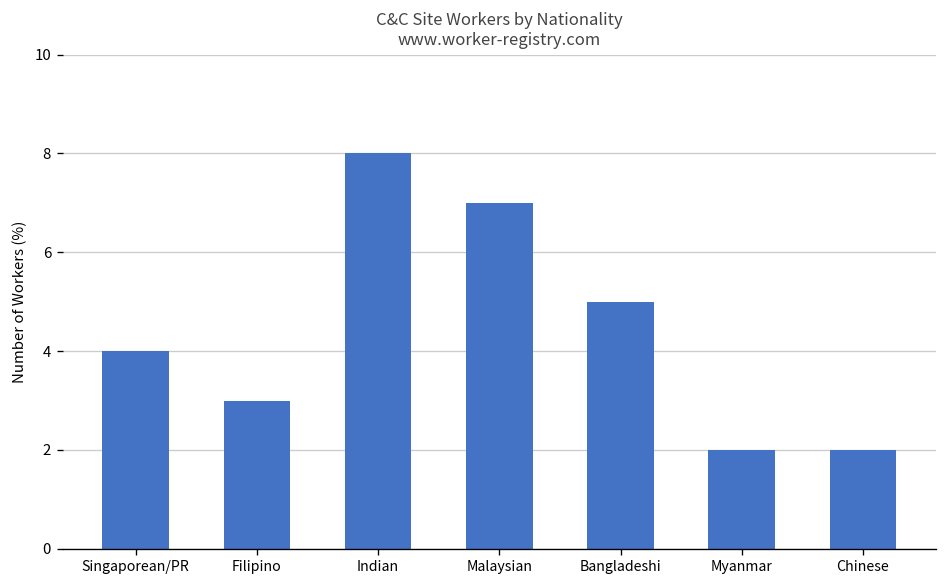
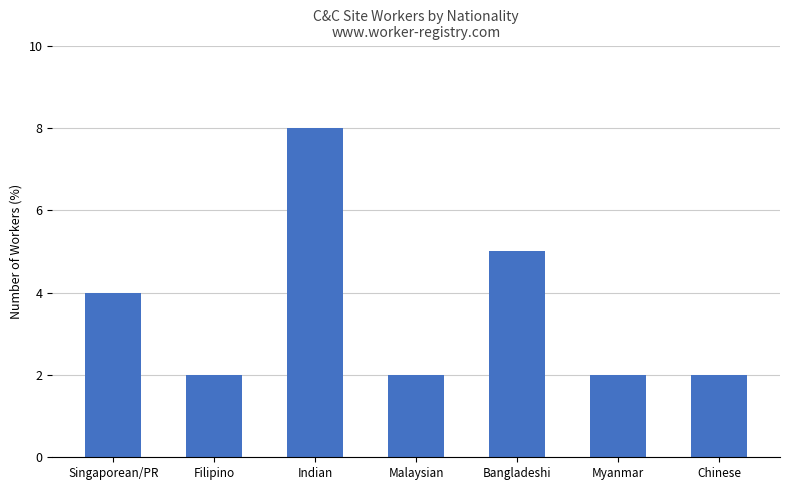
Filipino: 3 -> 2
Malaysian: 7 -> 2
